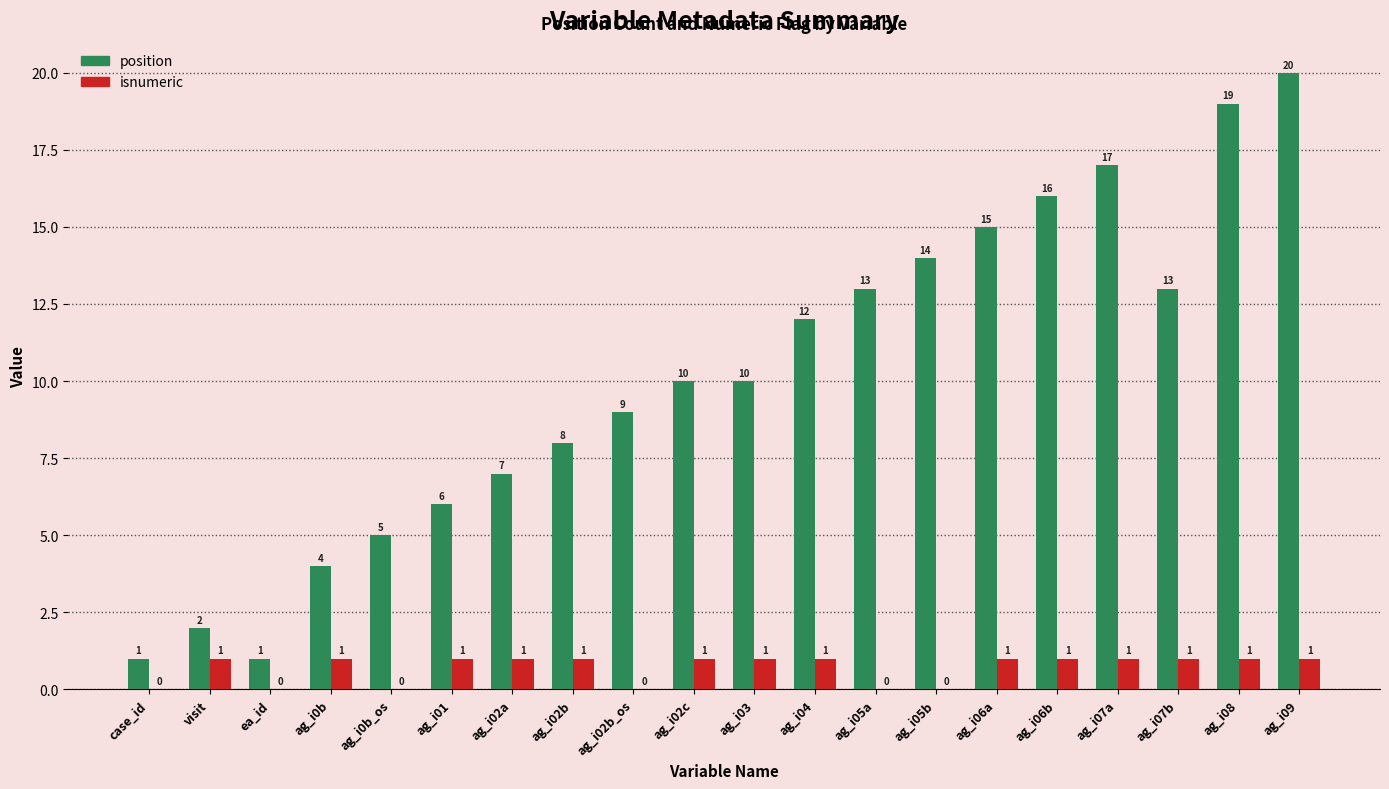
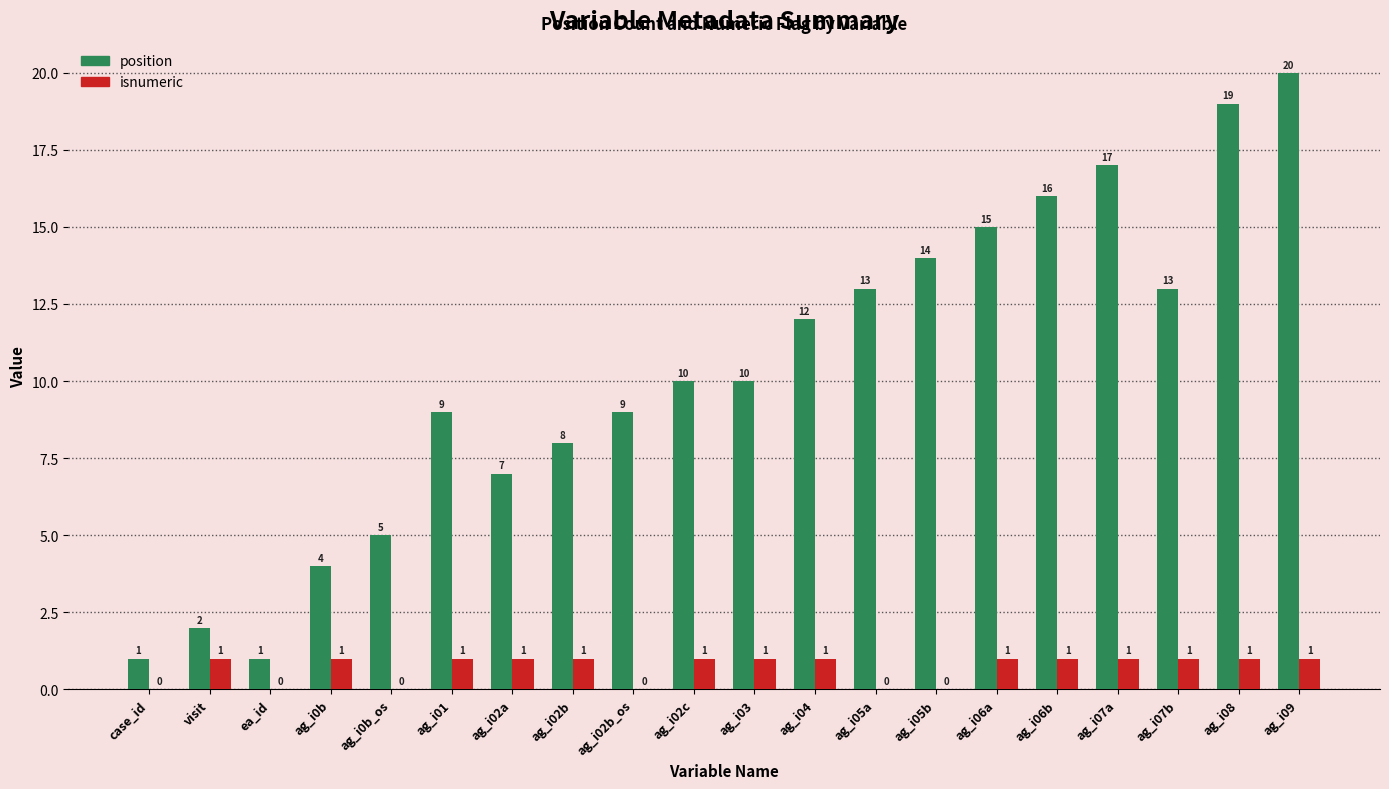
position, ag_i01: 6 -> 9
